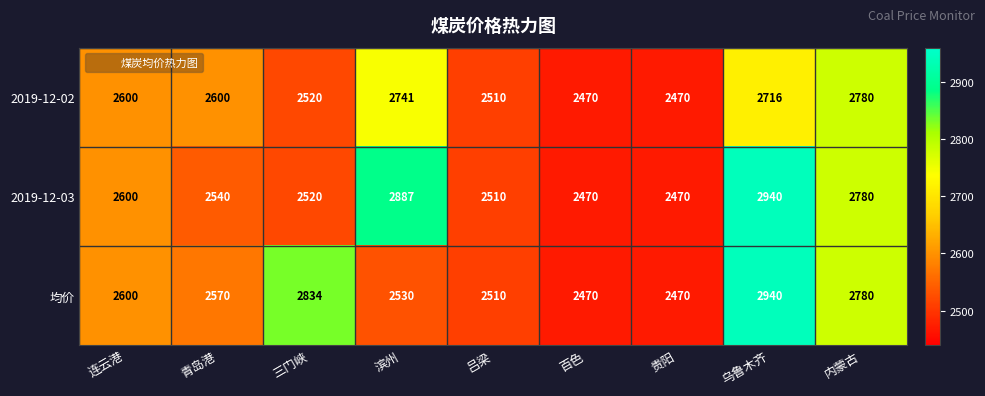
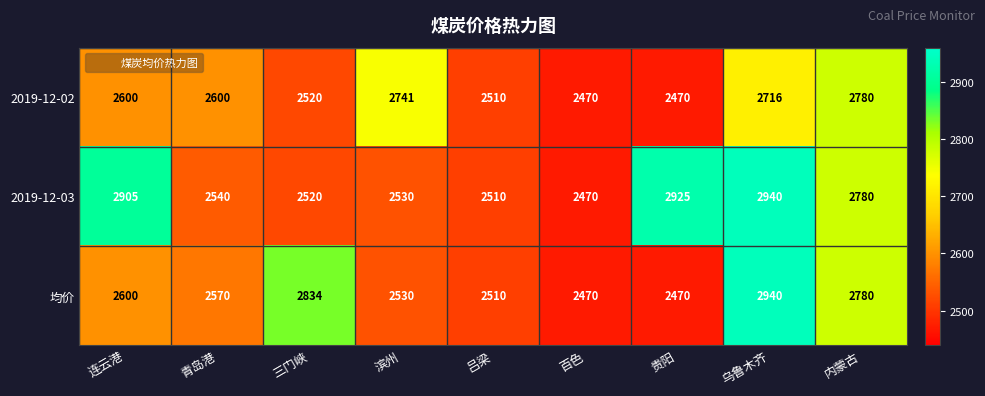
2019-12-03, 连云港: 2600 -> 2905
2019-12-03, 滨州: 2887 -> 2530
2019-12-03, 贵阳: 2470 -> 2925
